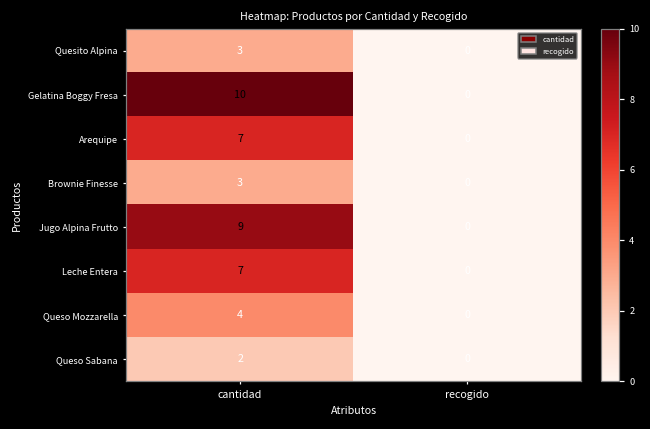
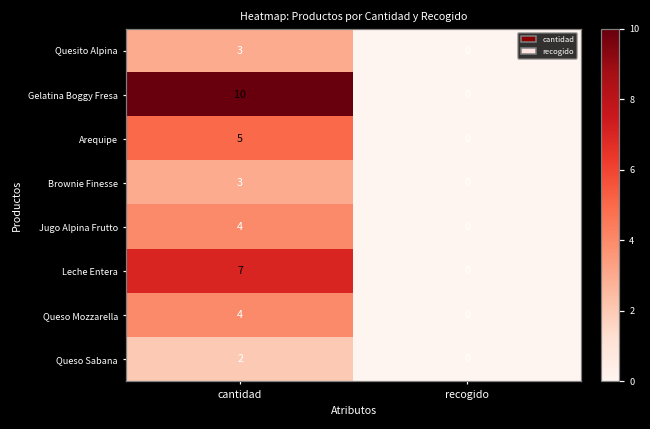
Arequipe, cantidad: 7 -> 5
Jugo Alpina Frutto, cantidad: 9 -> 4
